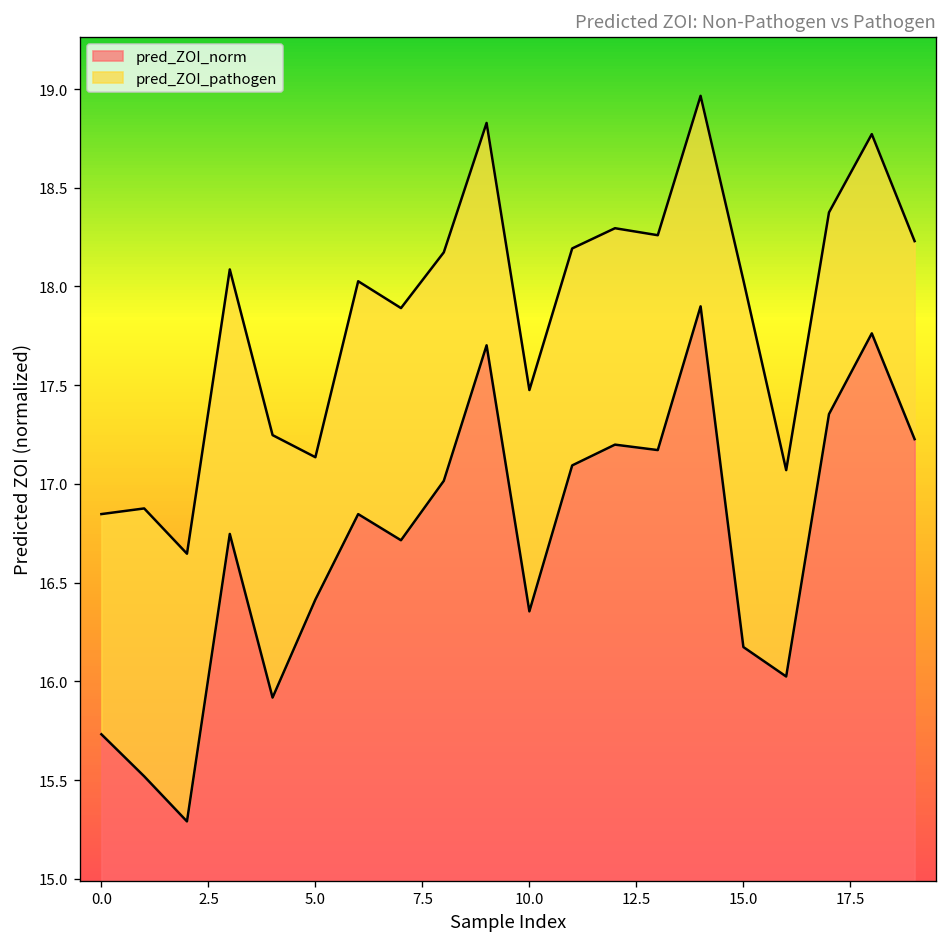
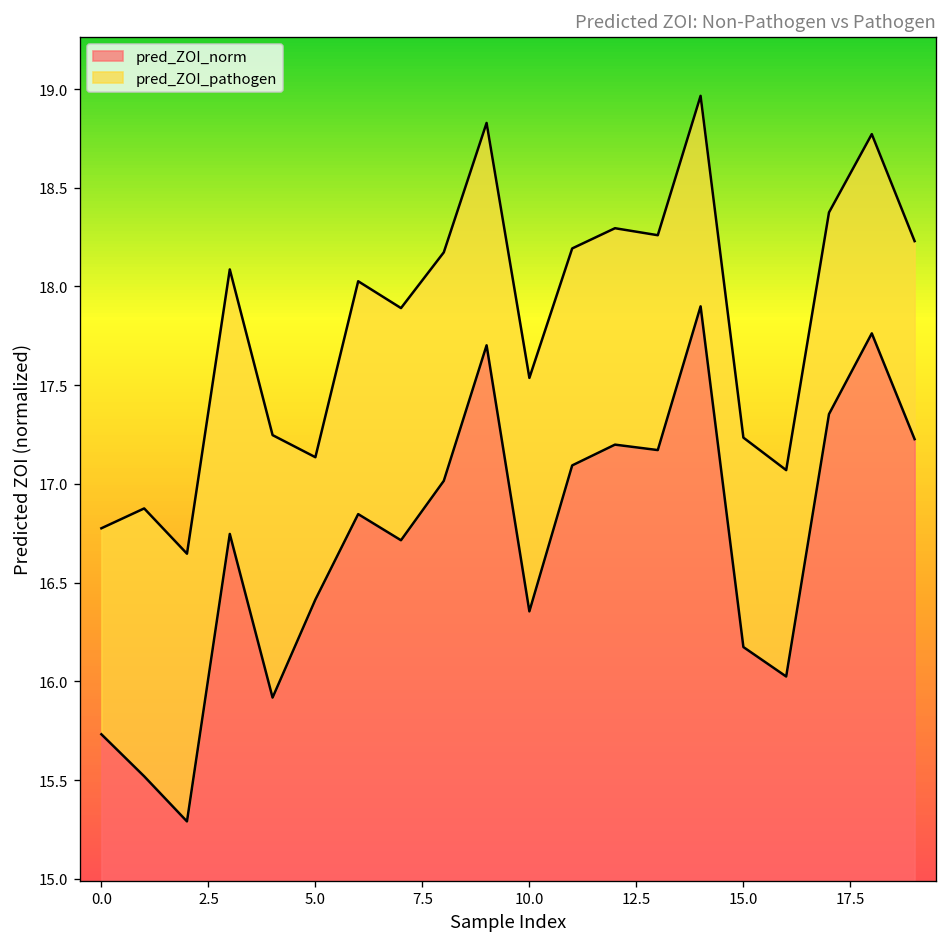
pred_ZOI_pathogen, 0.0: 16.85 -> 16.78
pred_ZOI_pathogen, 10.0: 17.48 -> 17.54
pred_ZOI_pathogen, 15.0: 18.03 -> 17.23
